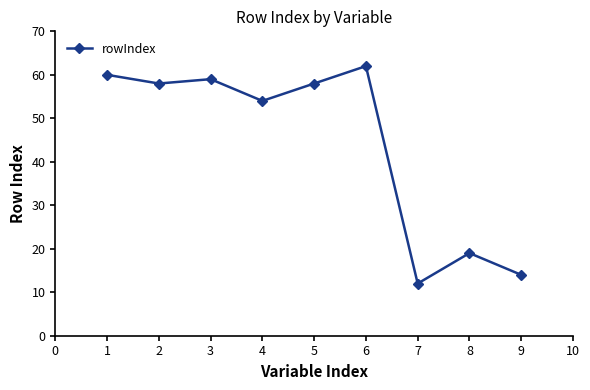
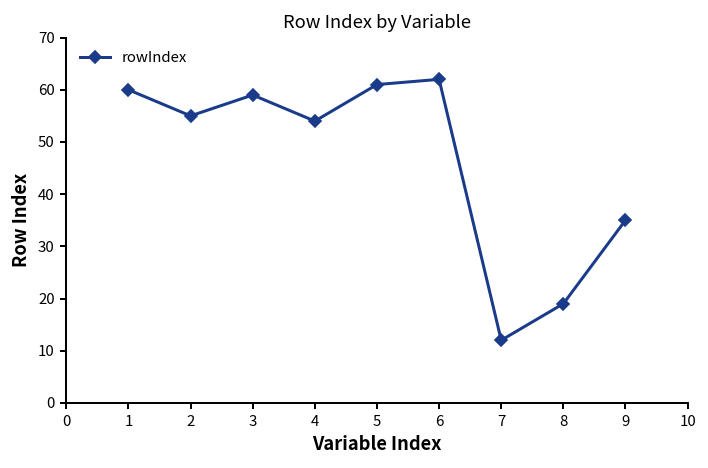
2: 58 -> 55
5: 58 -> 61
9: 14 -> 35
